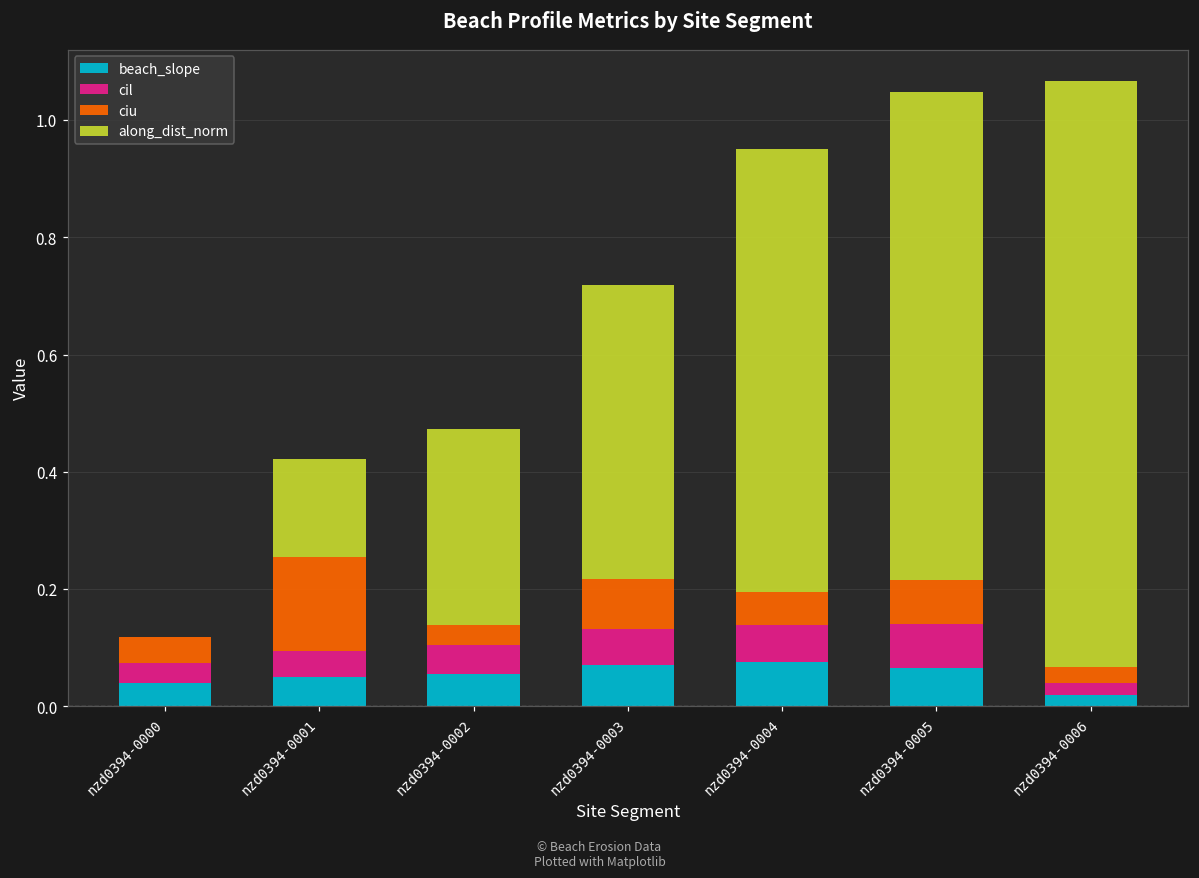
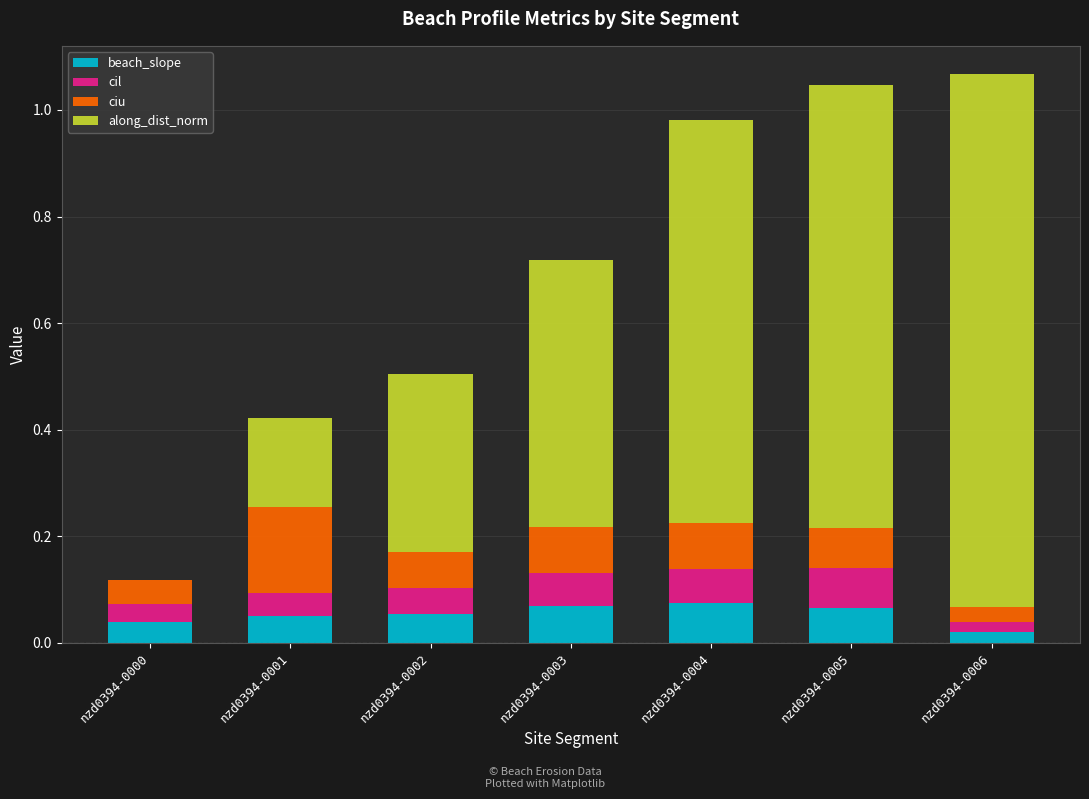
ciu, nzd0394-0002: 0.04 -> 0.07
ciu, nzd0394-0004: 0.06 -> 0.09
